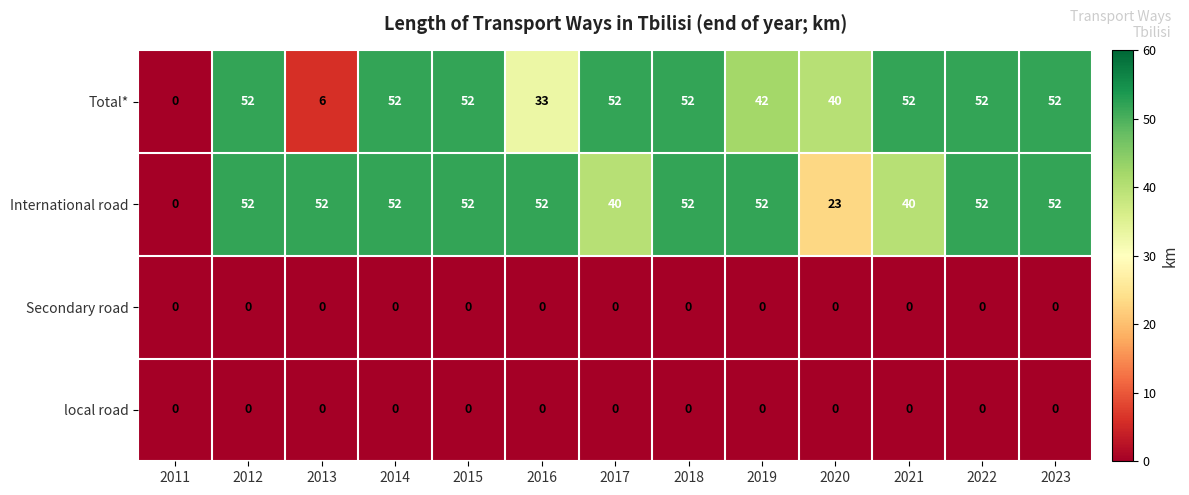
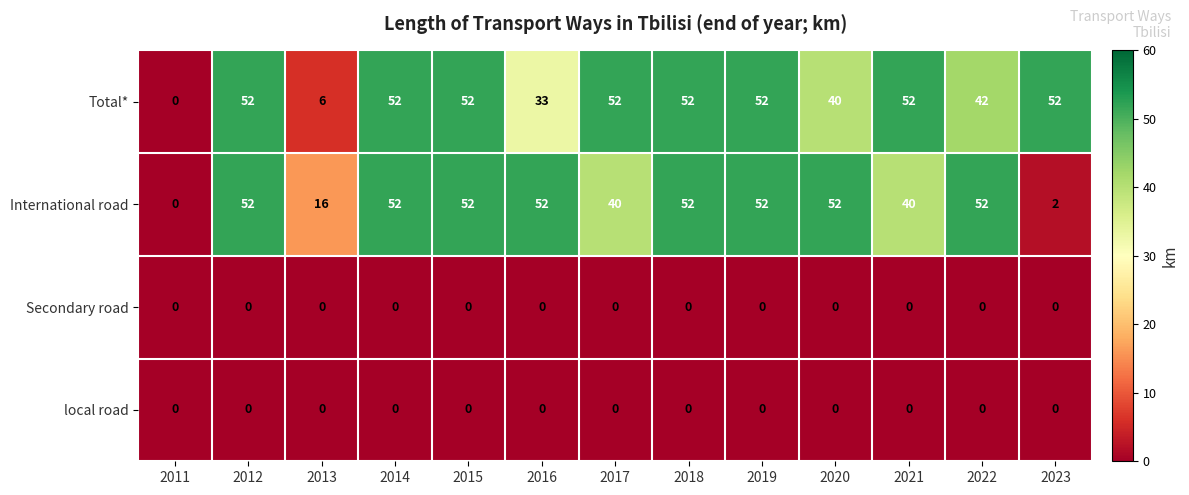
Total*, 2019: 42 -> 52
Total*, 2022: 52 -> 42
International road, 2013: 52 -> 16
International road, 2020: 23 -> 52
International road, 2023: 52 -> 2
